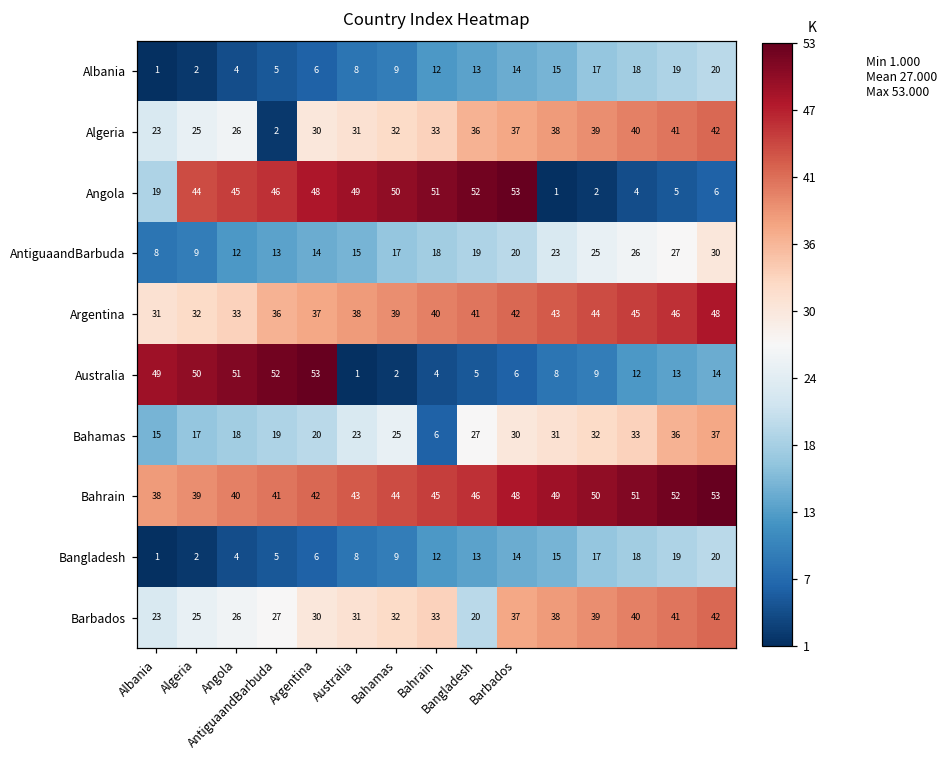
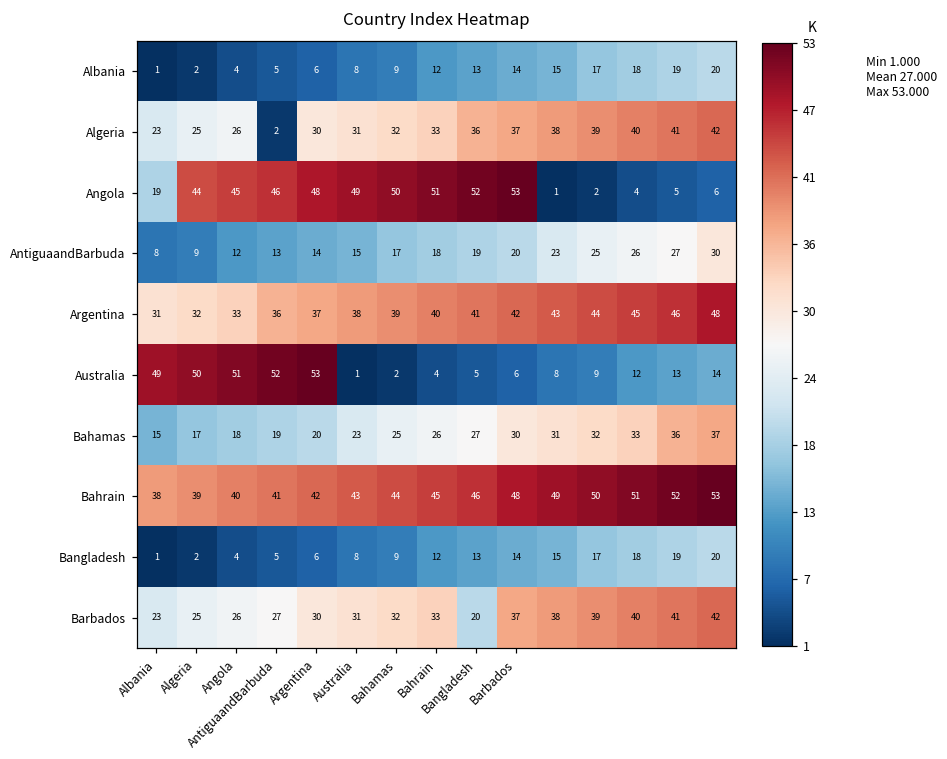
Bahamas, Bahrain: 6 -> 26
